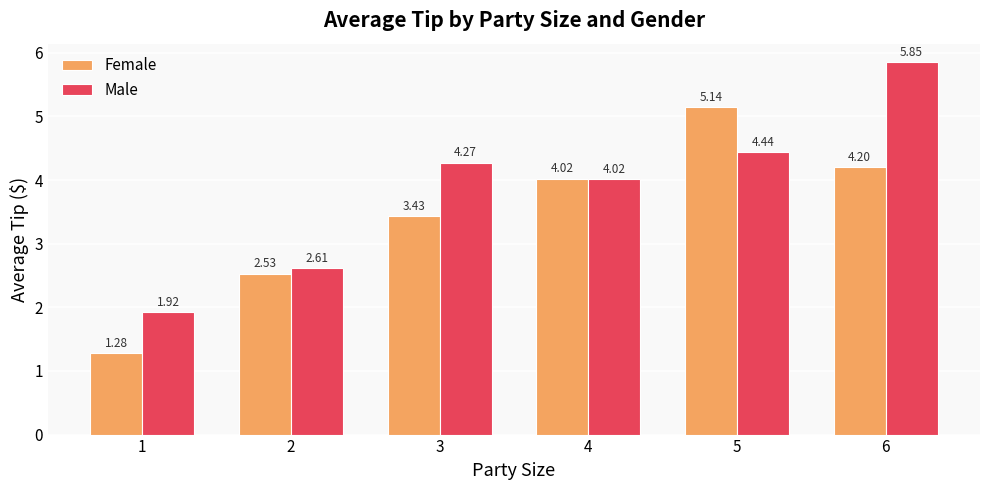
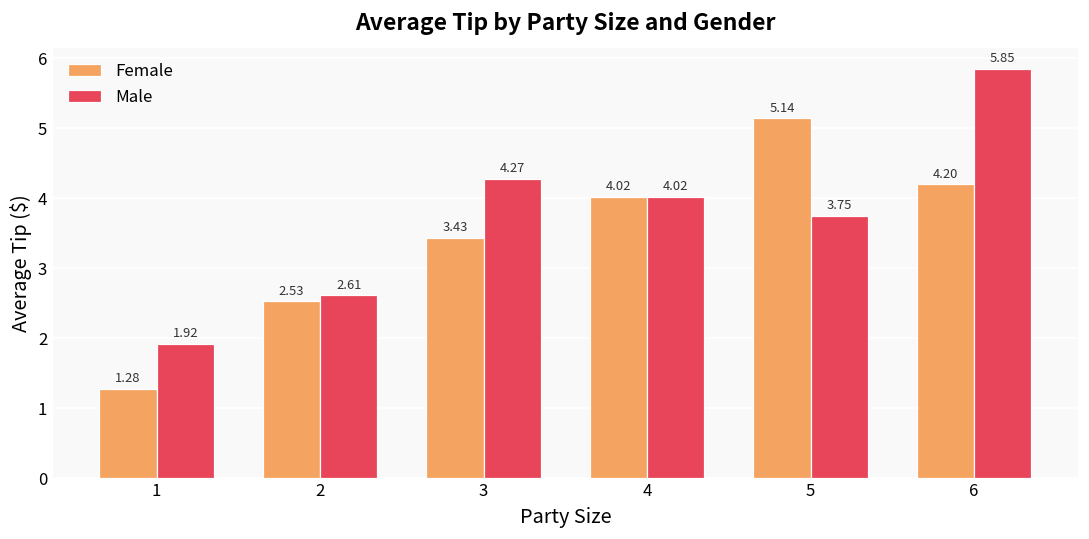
Male, 5: 4.44 -> 3.75
